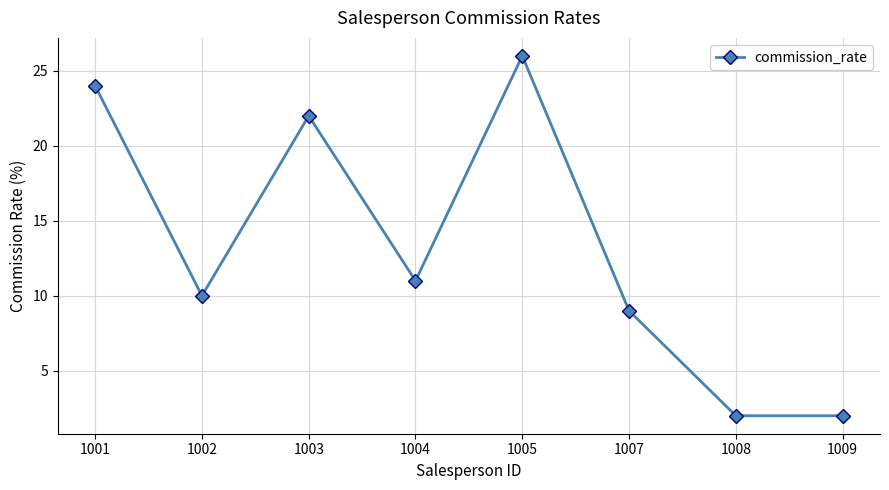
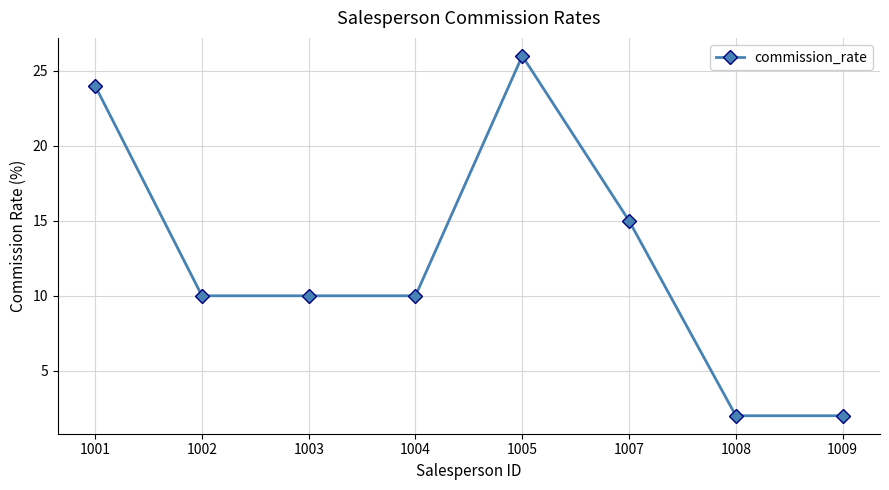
1003: 22 -> 10
1004: 11 -> 10
1007: 9 -> 15
